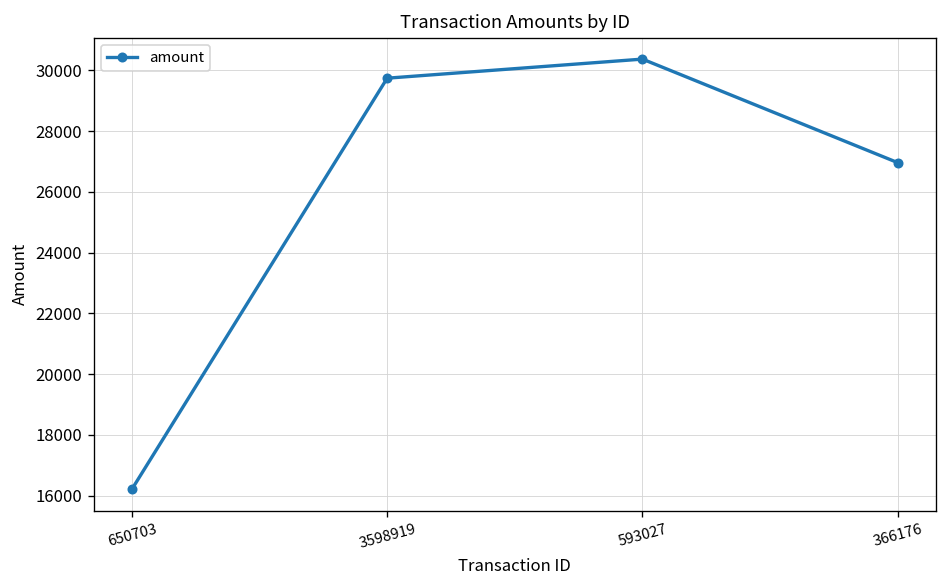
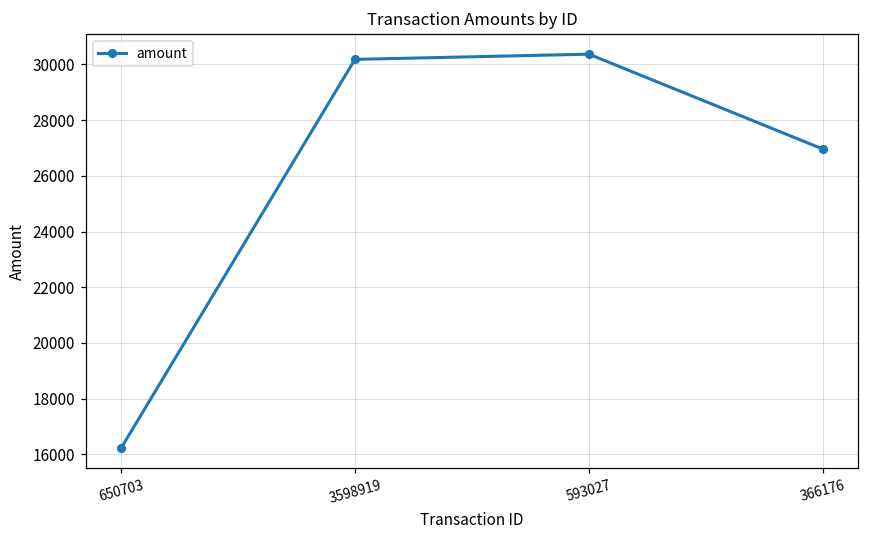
3598919: 29700 -> 30200
